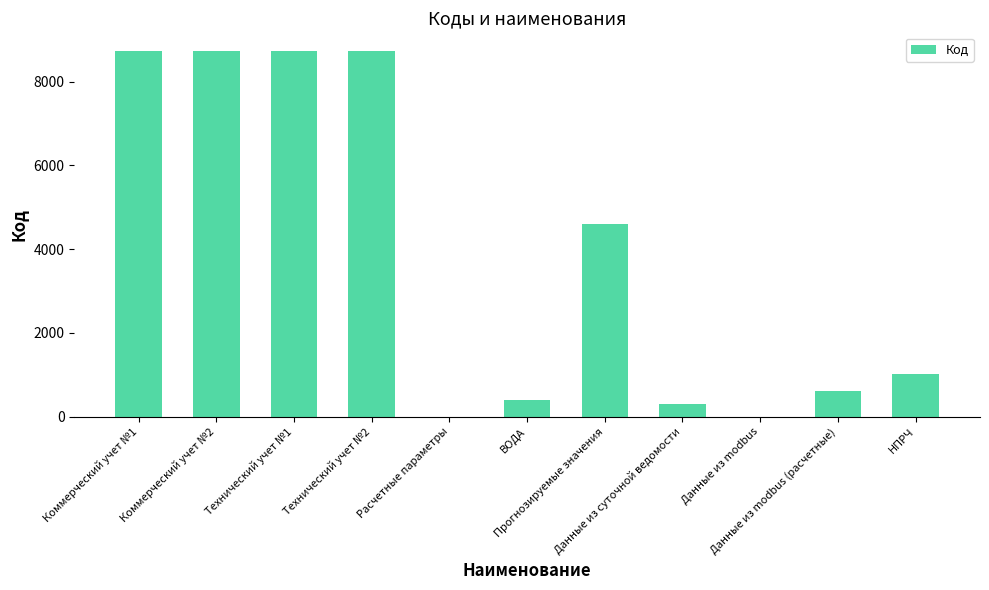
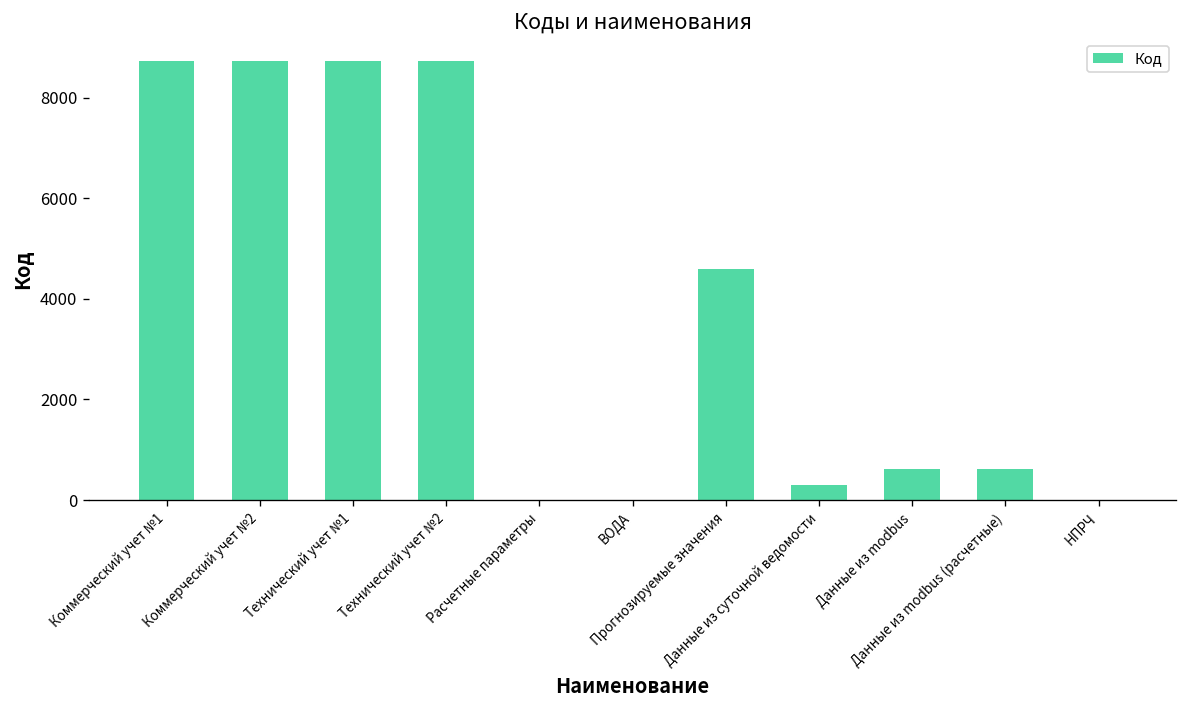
ВОДА: 400 -> 0
Данные из modbus: 0 -> 600
НПРЧ: 1000 -> 0
